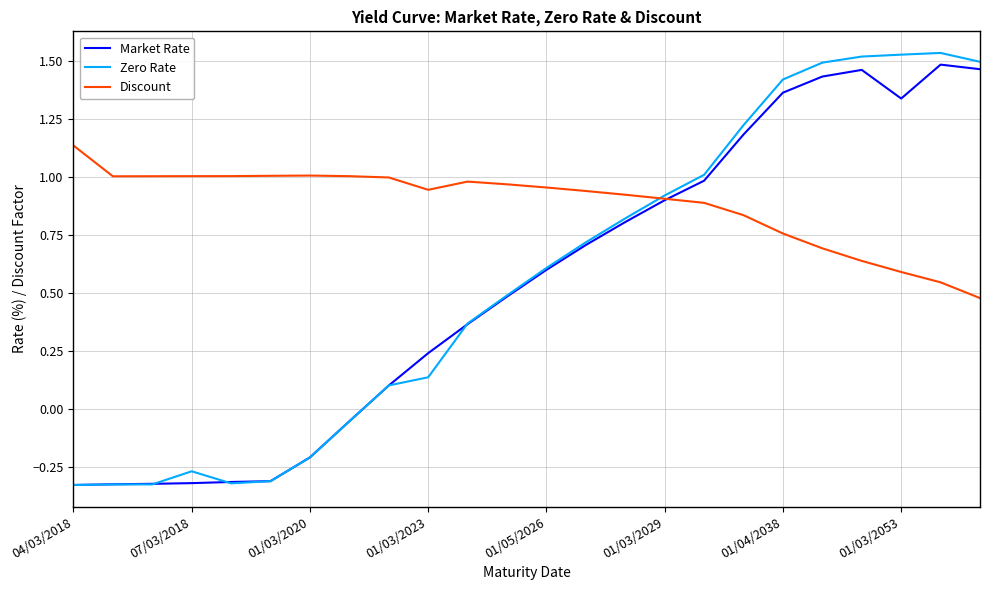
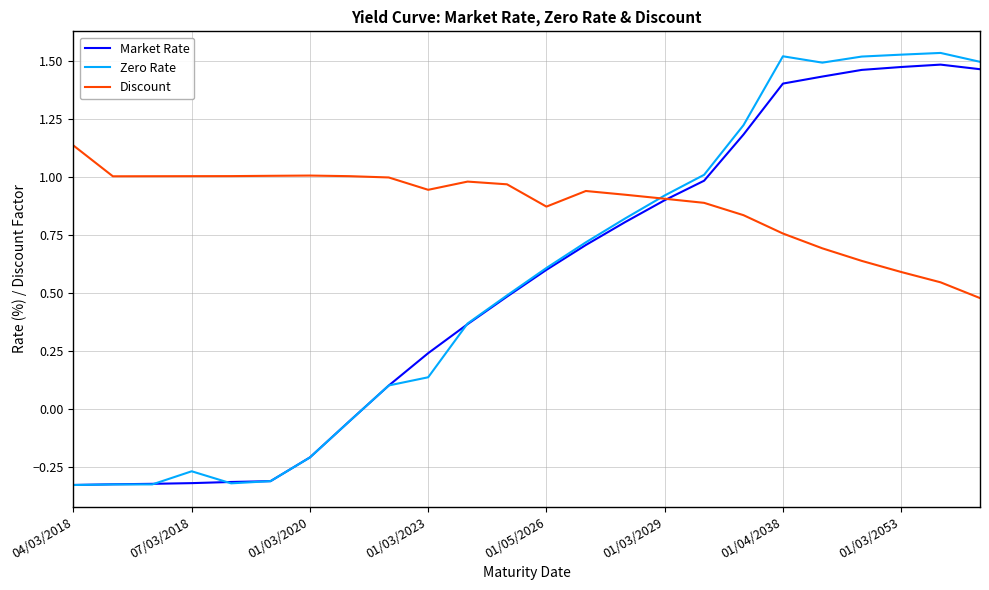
Discount, 01/05/2026: 0.95 -> 0.87
Market Rate, 01/04/2038: 1.36 -> 1.40
Zero Rate, 01/04/2038: 1.42 -> 1.52
Market Rate, 01/03/2053: 1.34 -> 1.47
